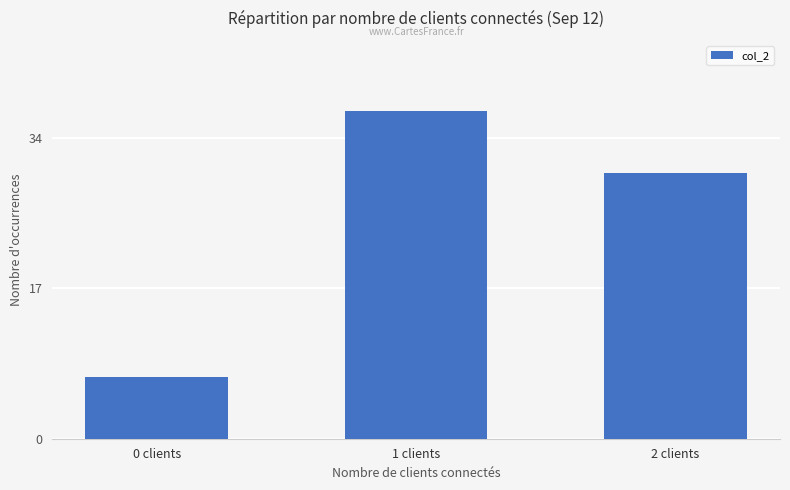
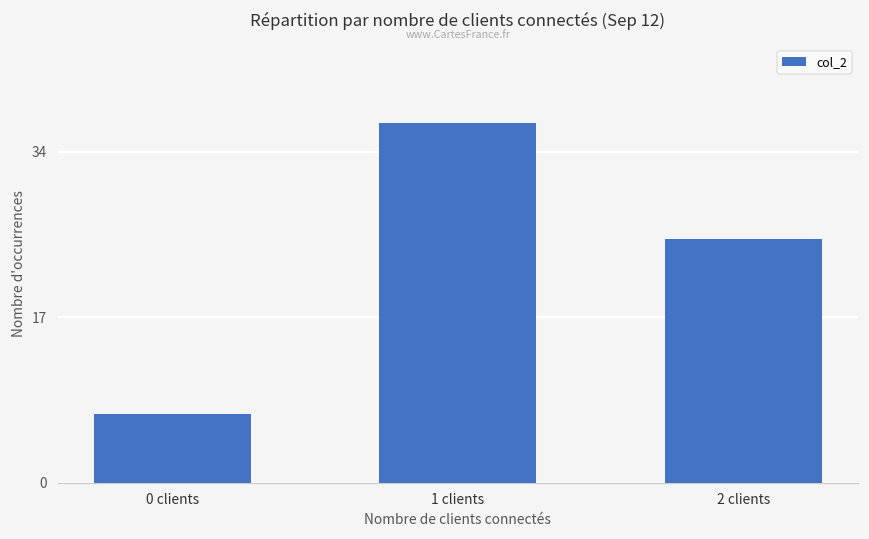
2 clients: 30 -> 25
